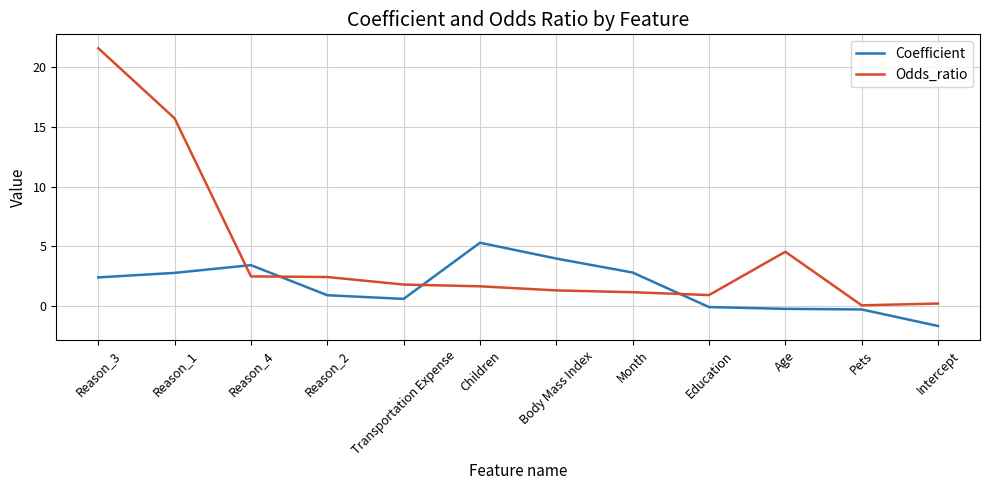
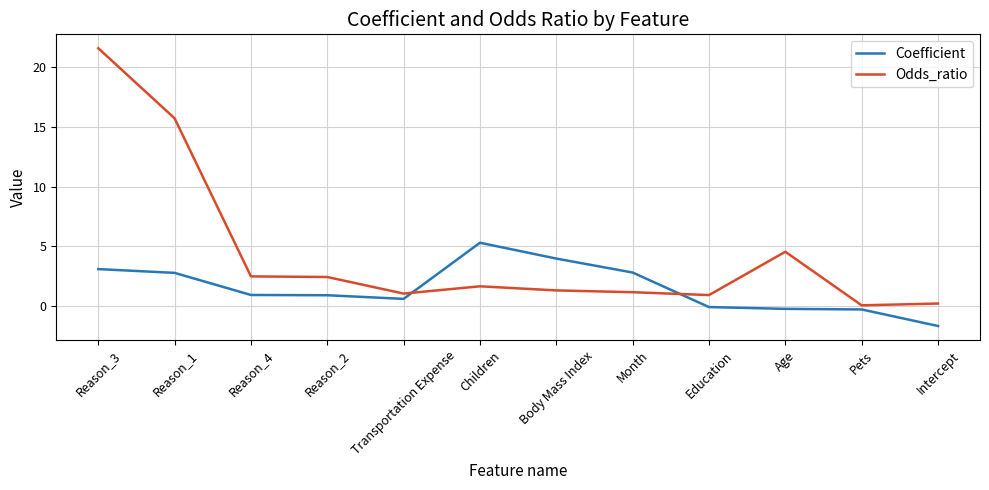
Coefficient, Reason_3: 2.4 -> 3.1
Coefficient, Reason_4: 3.4 -> 0.9
Odds_ratio, Transportation Expense: 1.8 -> 1.0
